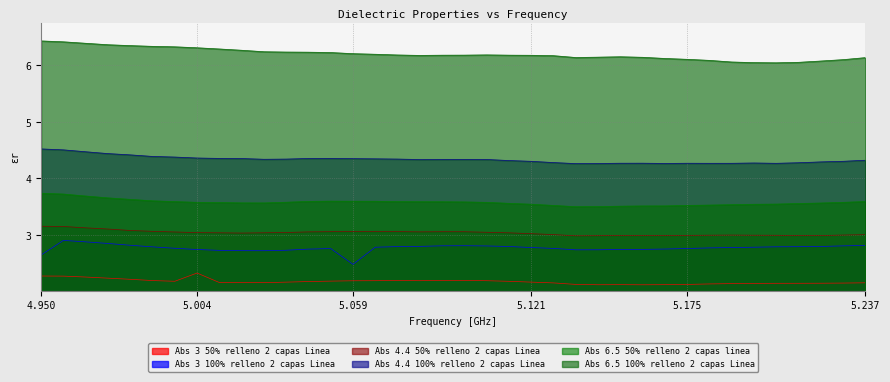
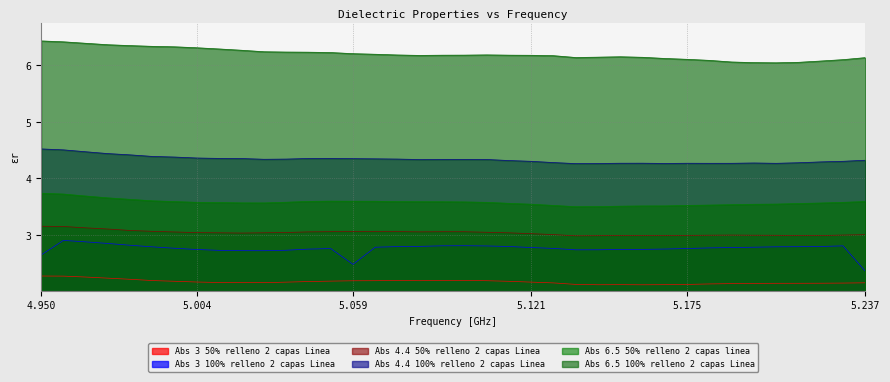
Abs 3 50% relleno 2 capas Linea, 5.004: 2.3 -> 2.2
Abs 3 100% relleno 2 capas Linea, 5.237: 2.8 -> 2.4
